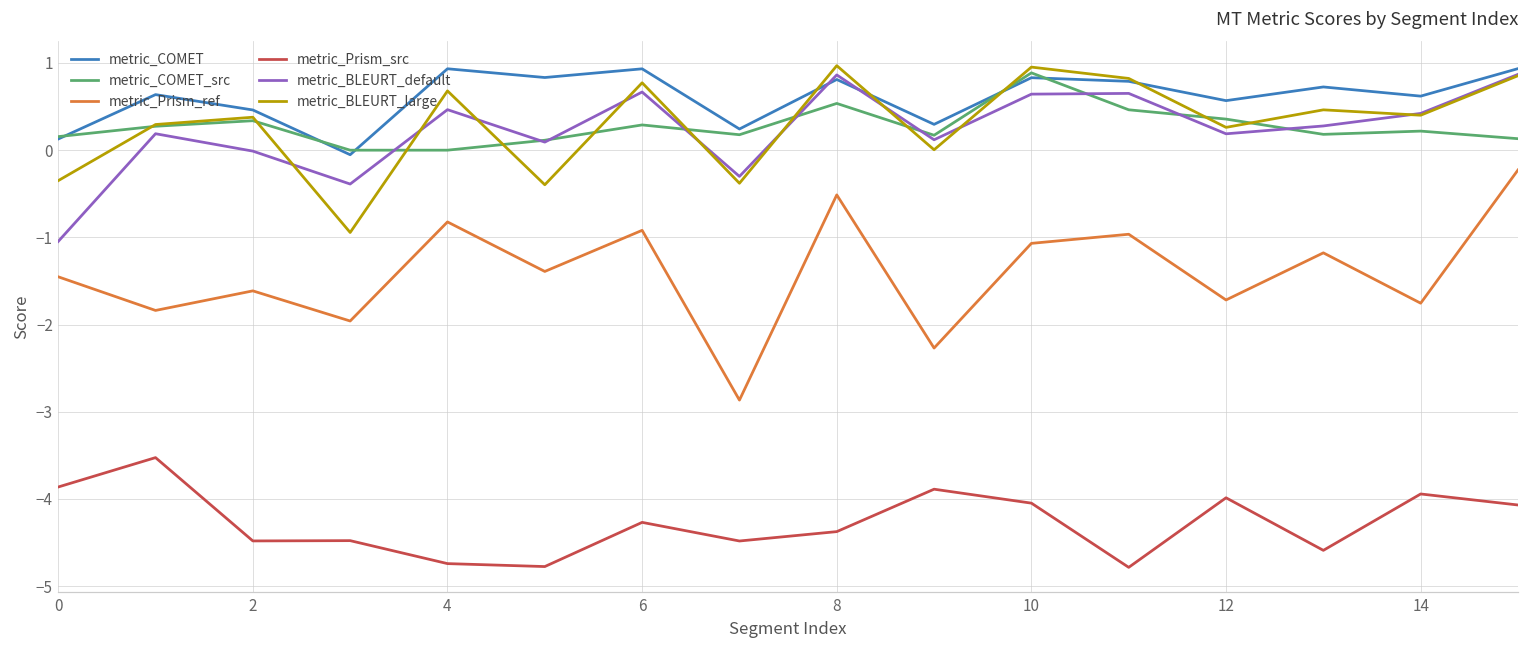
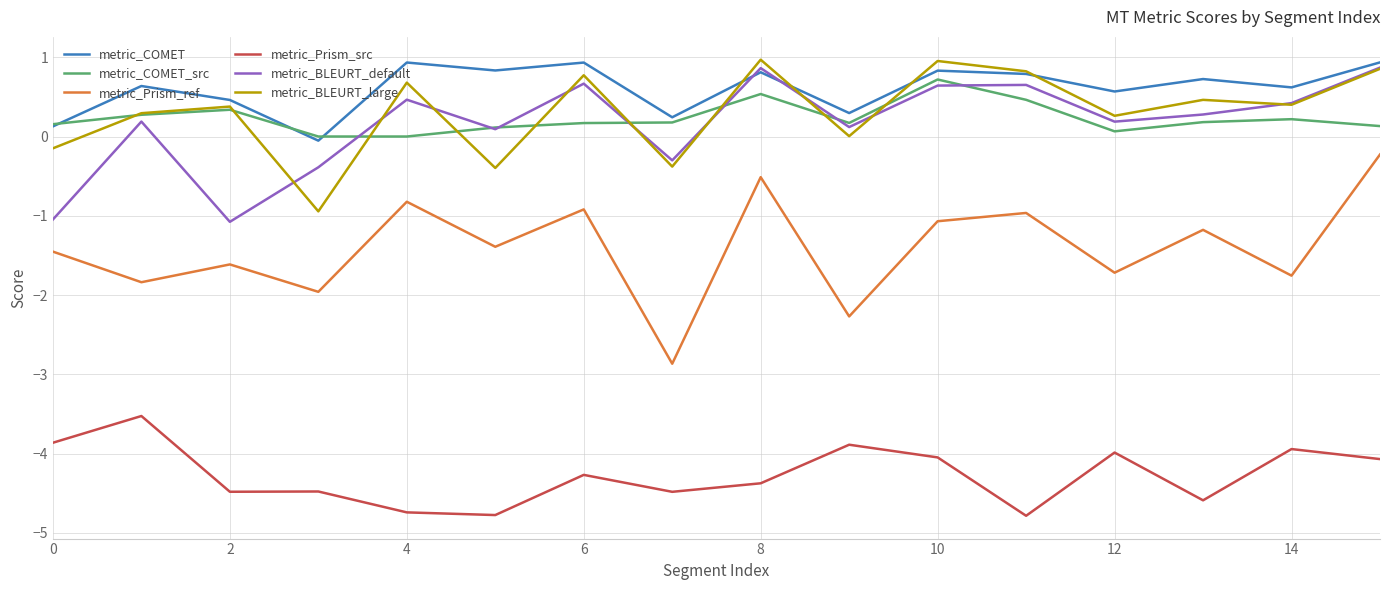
metric_BLEURT_large, 0: -0.3 -> -0.1
metric_BLEURT_default, 2: 0.0 -> -1.1
metric_COMET_src, 6: 0.3 -> 0.2
metric_COMET_src, 10: 0.9 -> 0.7
metric_COMET_src, 12: 0.4 -> 0.1
